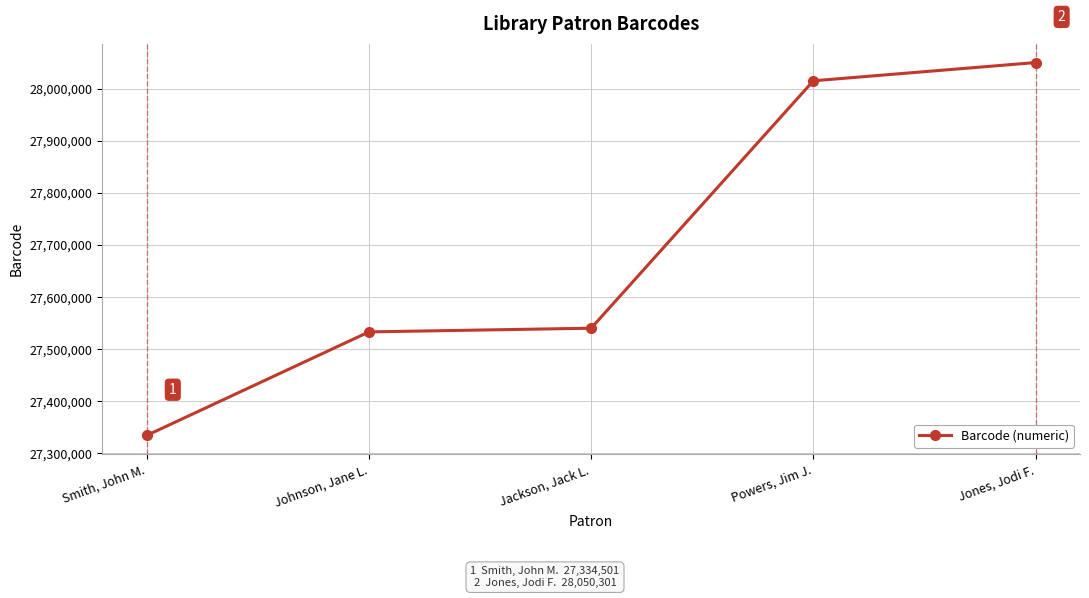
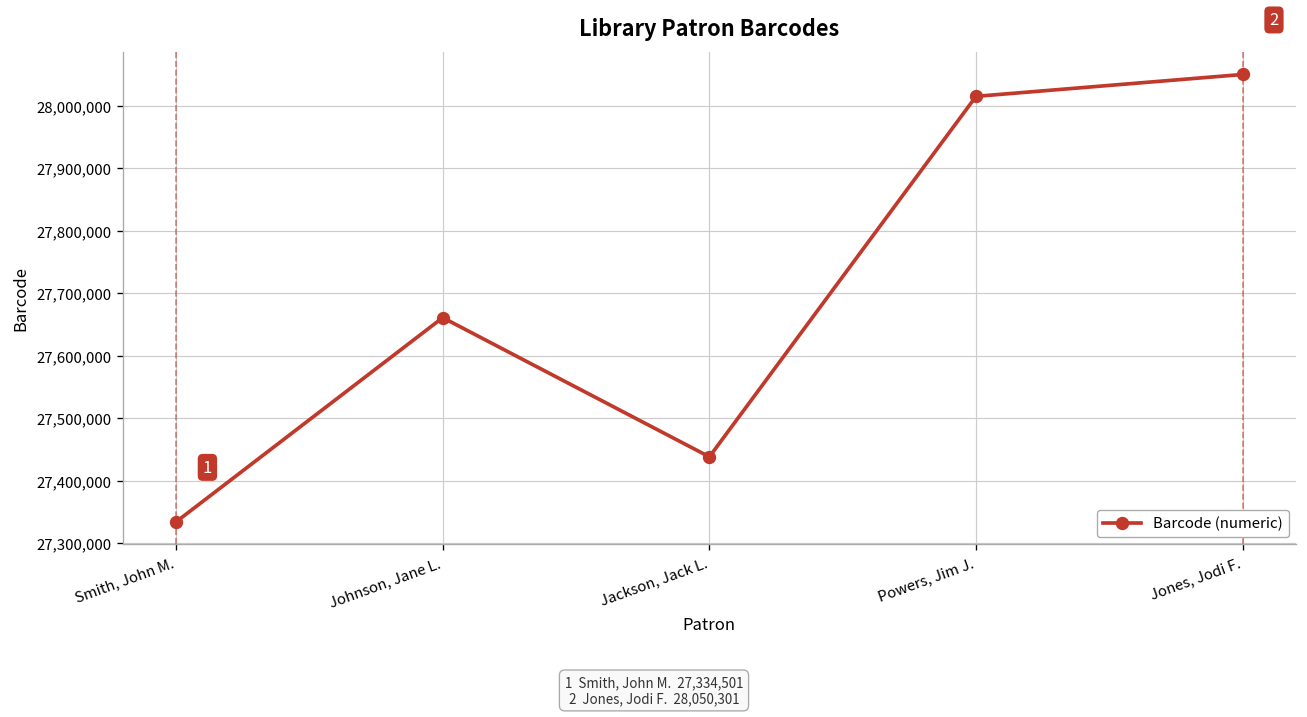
Johnson, Jane L.: 27,530,000 -> 27,660,000
Jackson, Jack L.: 27,540,000 -> 27,440,000
